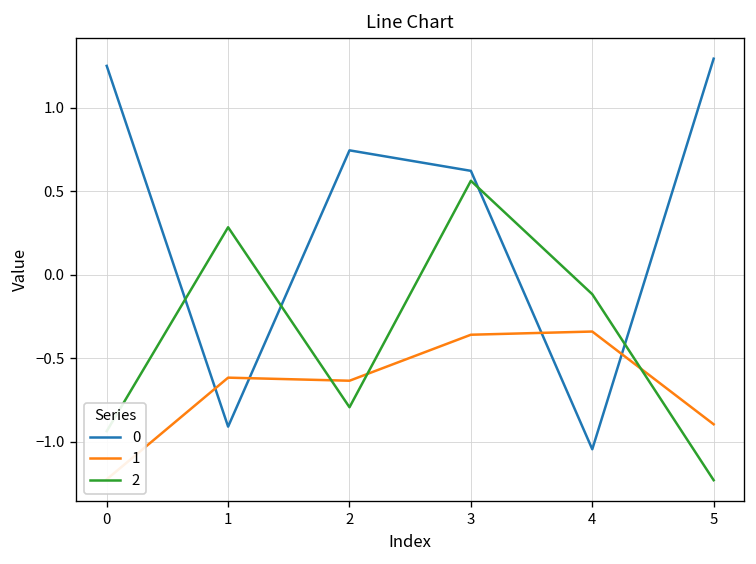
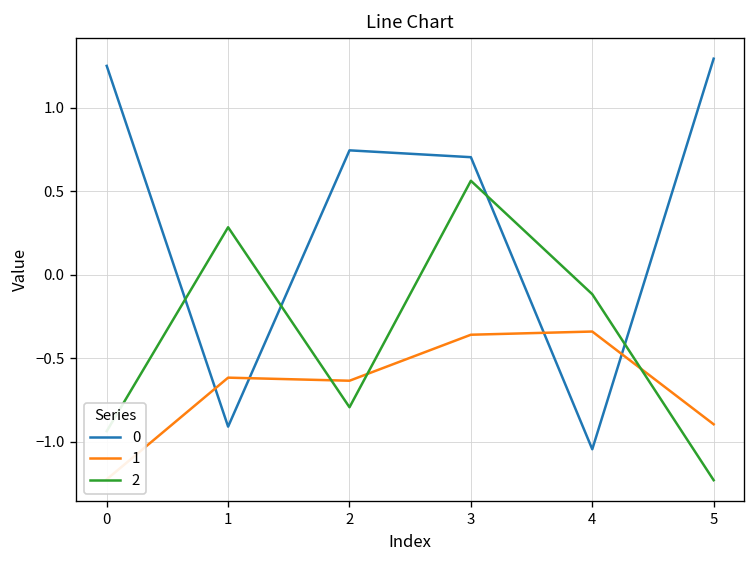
0, 3: 0.62 -> 0.70
